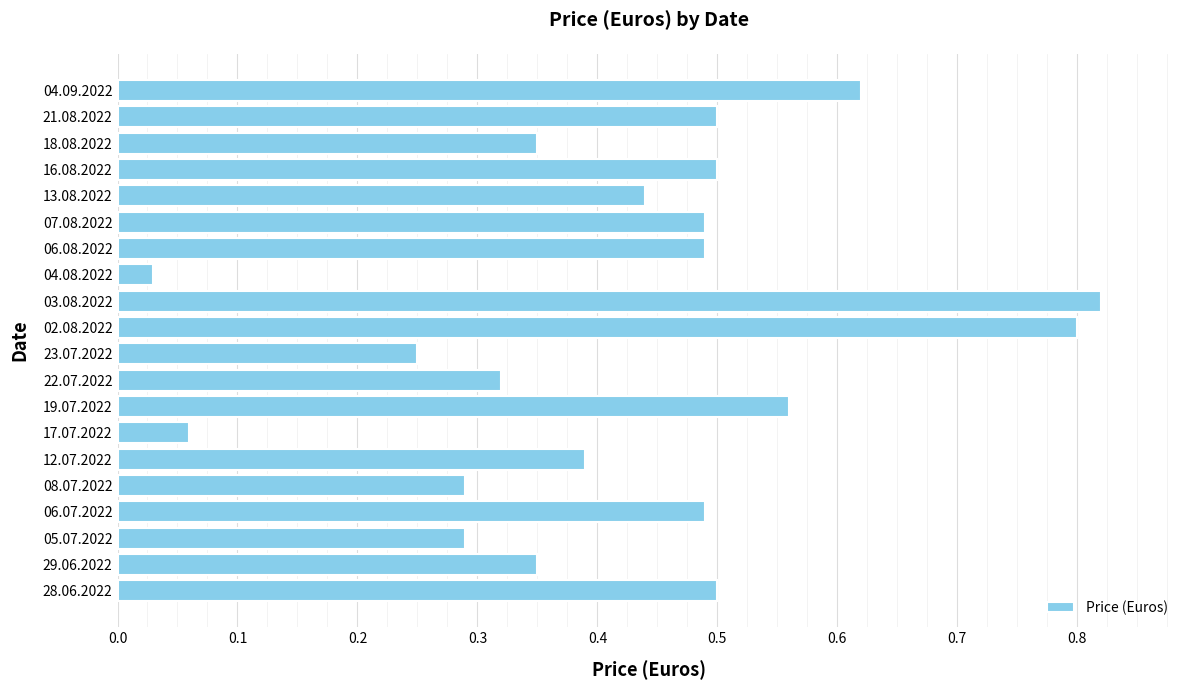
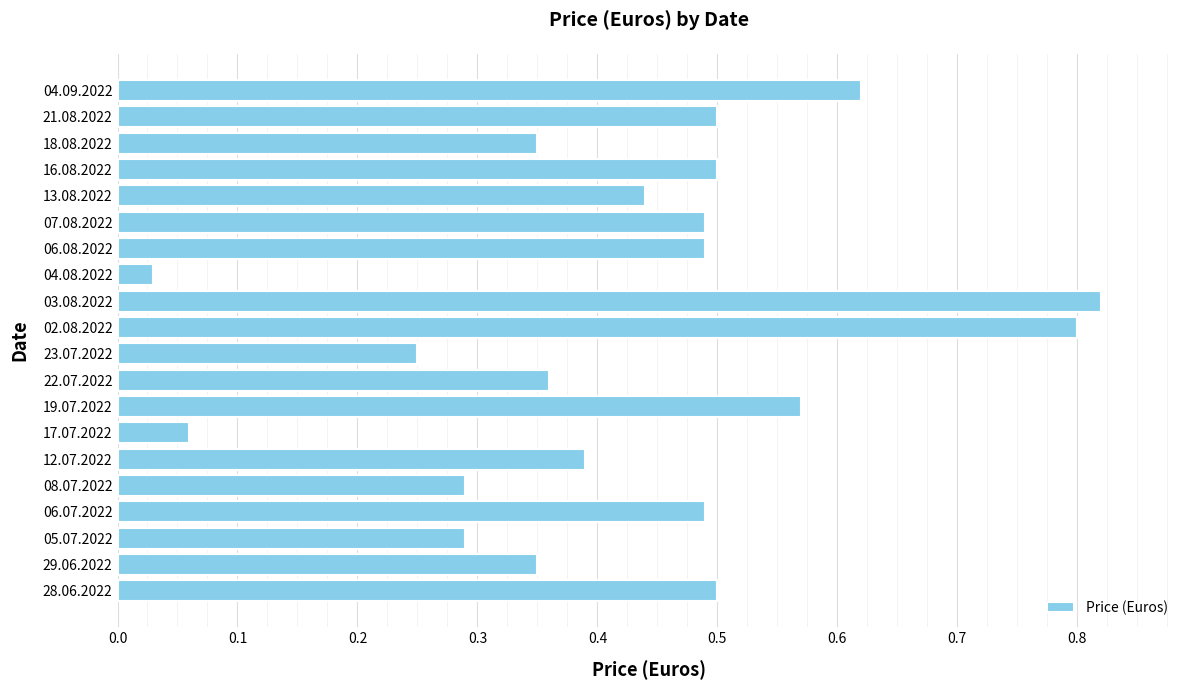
22.07.2022: 0.32 -> 0.36
19.07.2022: 0.56 -> 0.57
